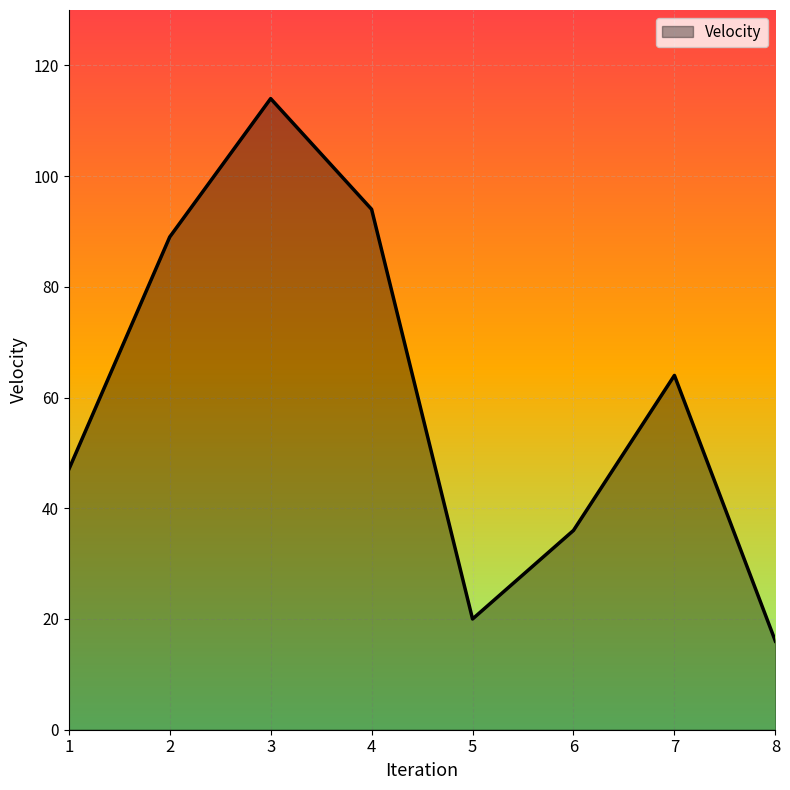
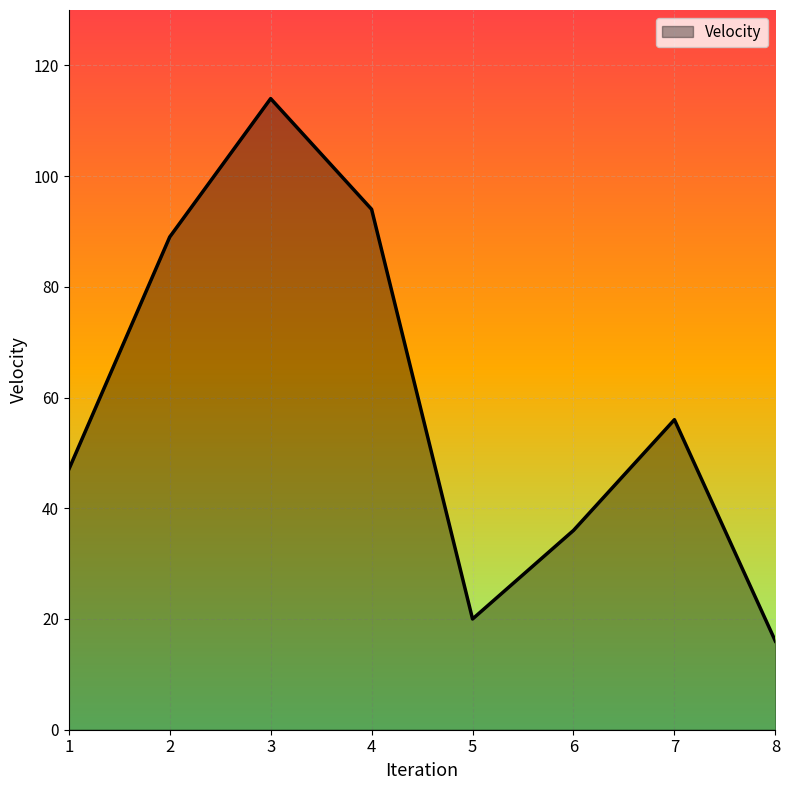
7: 64 -> 56
